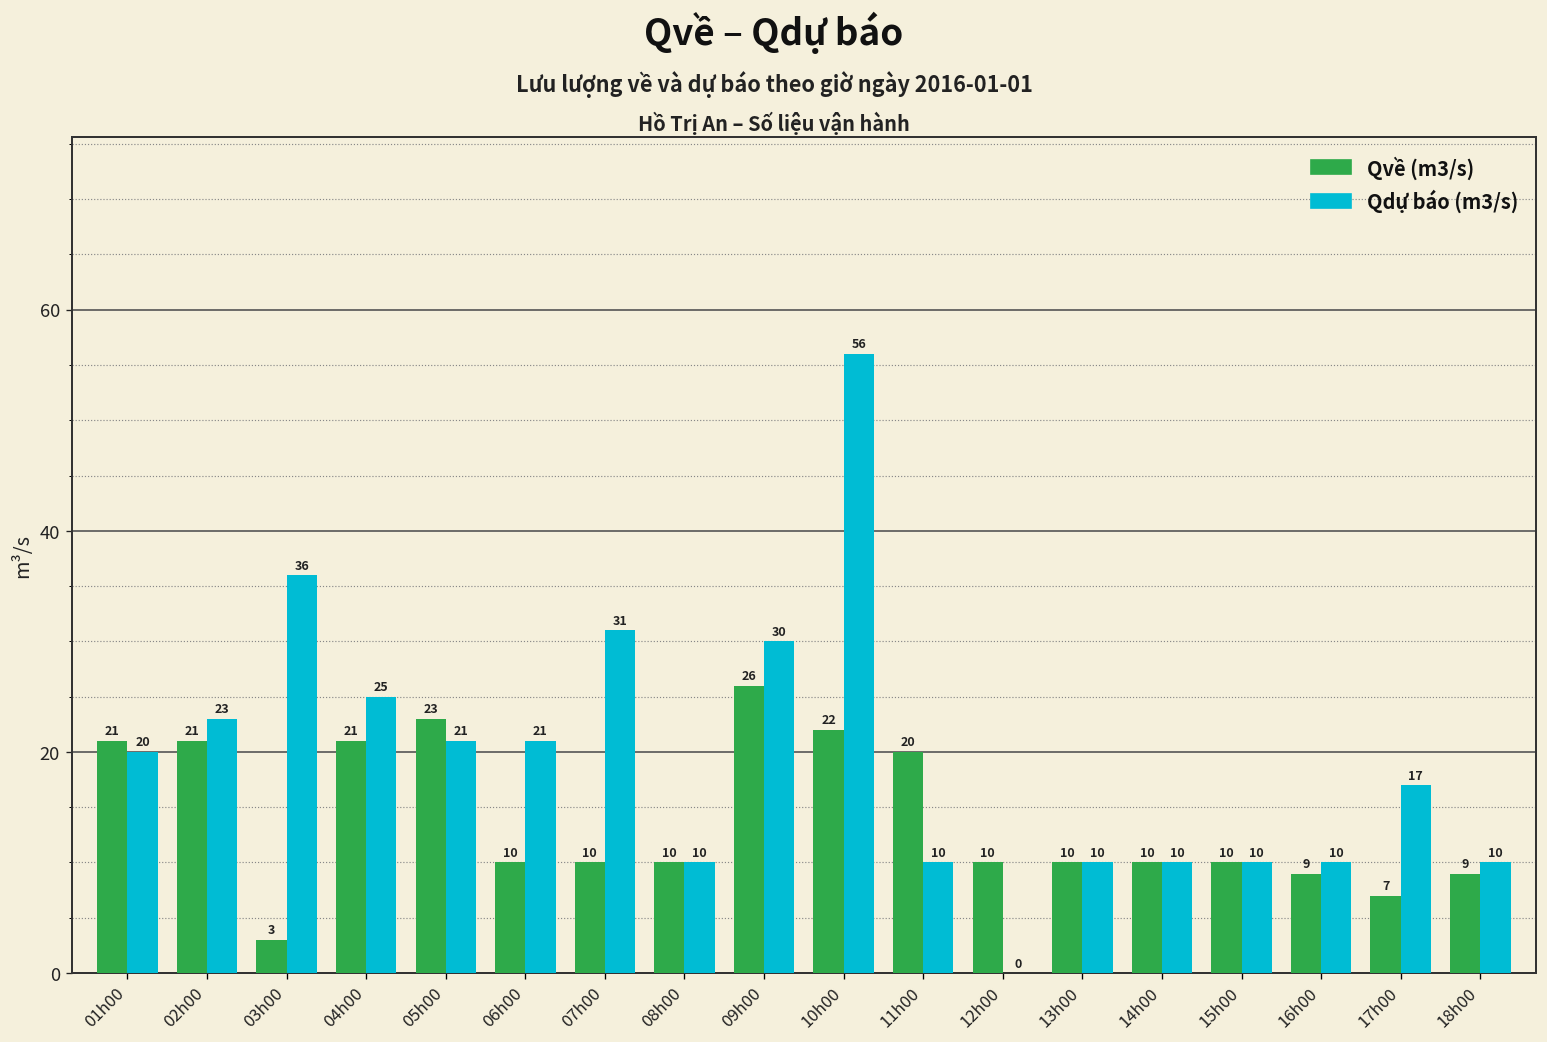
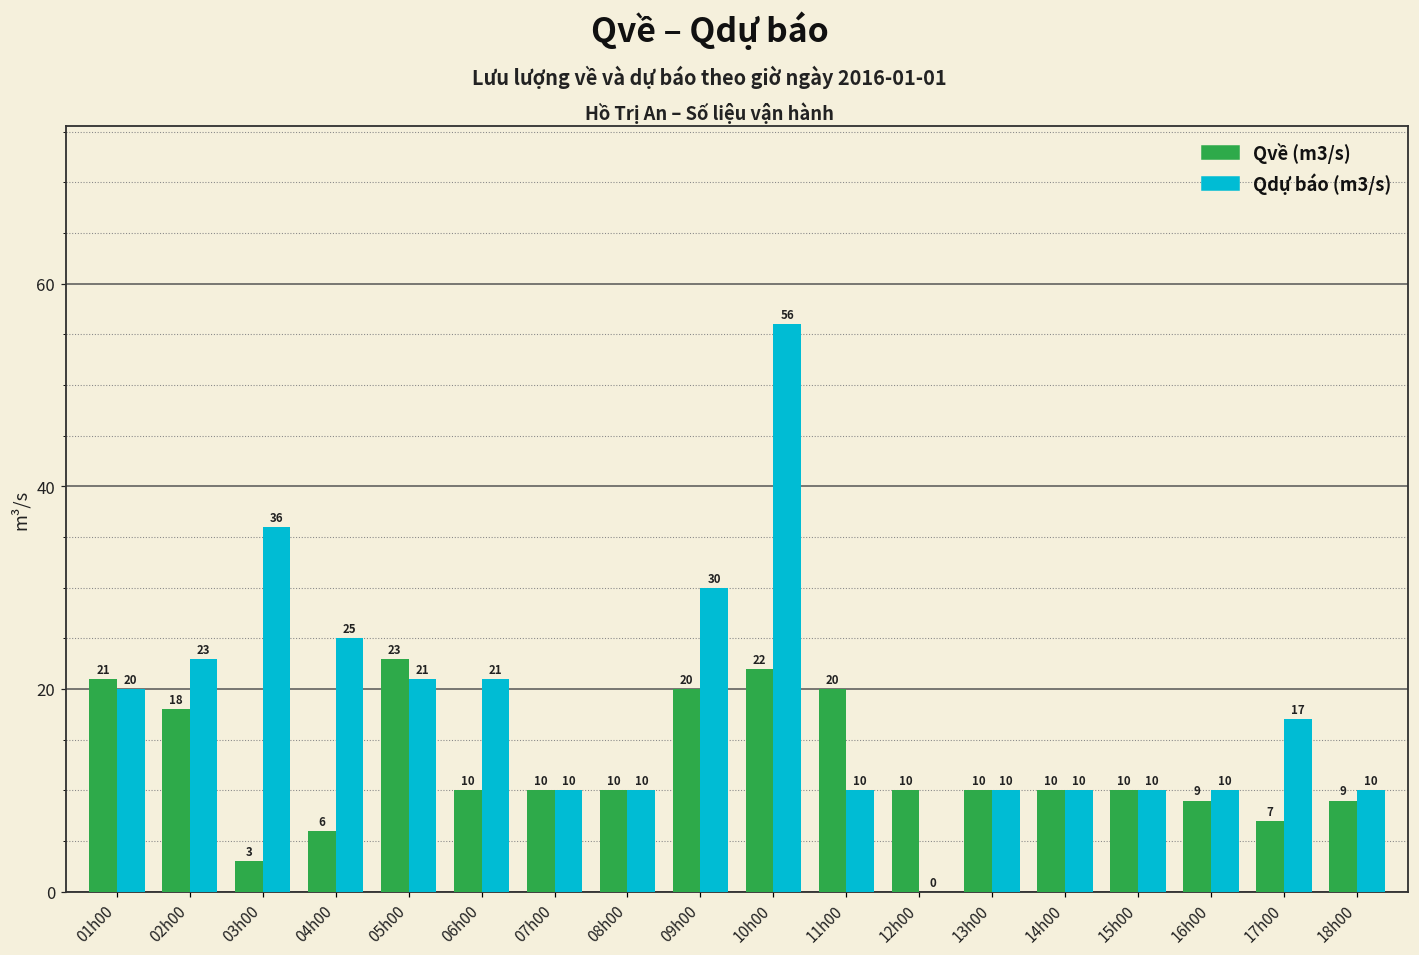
Qvề (m3/s), 02h00: 21 -> 18
Qvề (m3/s), 04h00: 21 -> 6
Qdự báo (m3/s), 07h00: 31 -> 10
Qvề (m3/s), 09h00: 26 -> 20
